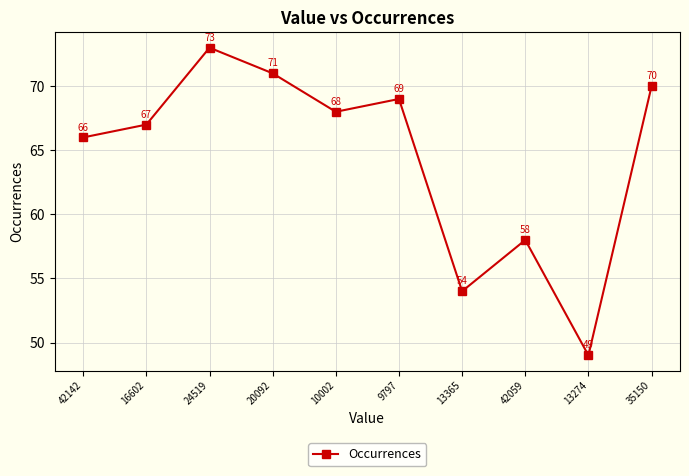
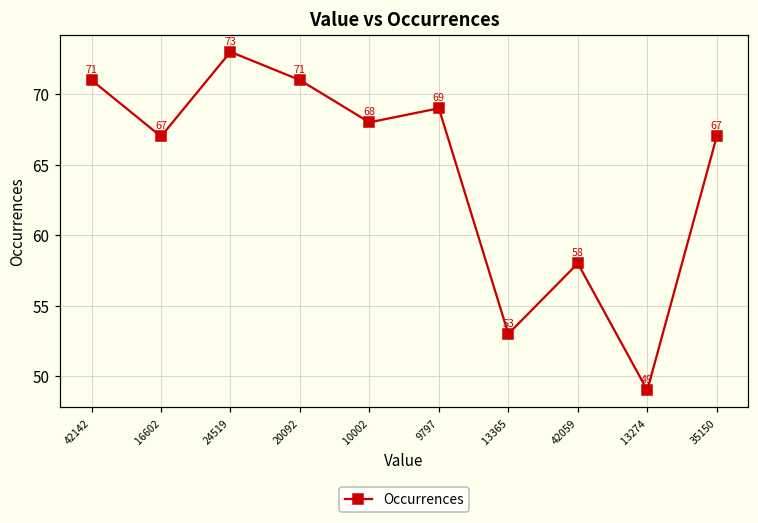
42142: 66 -> 71
13365: 54 -> 53
35150: 70 -> 67
